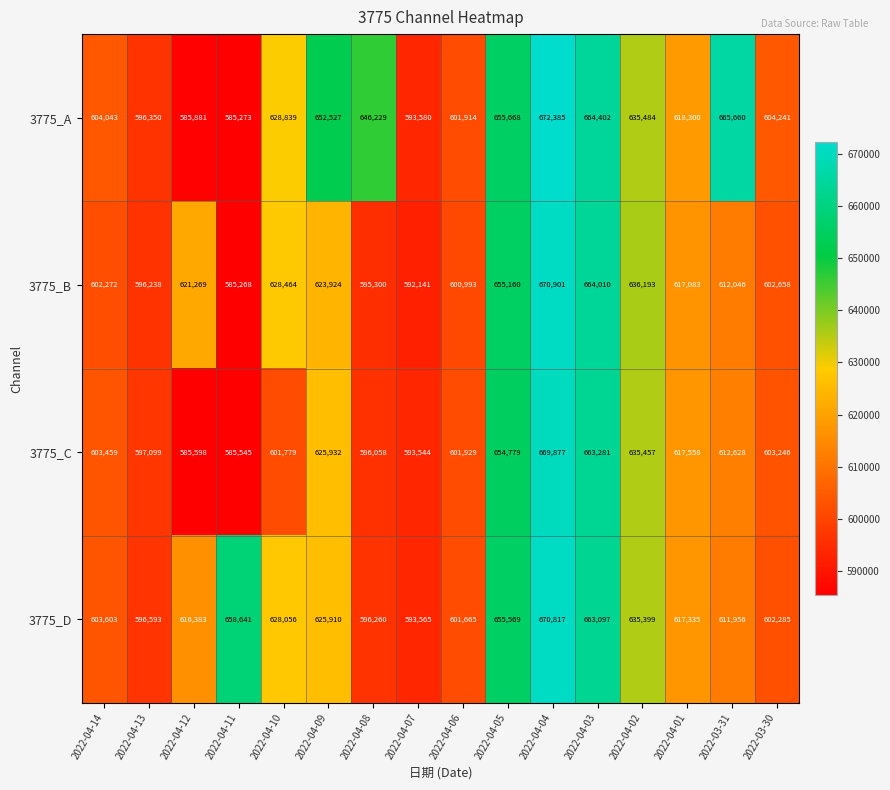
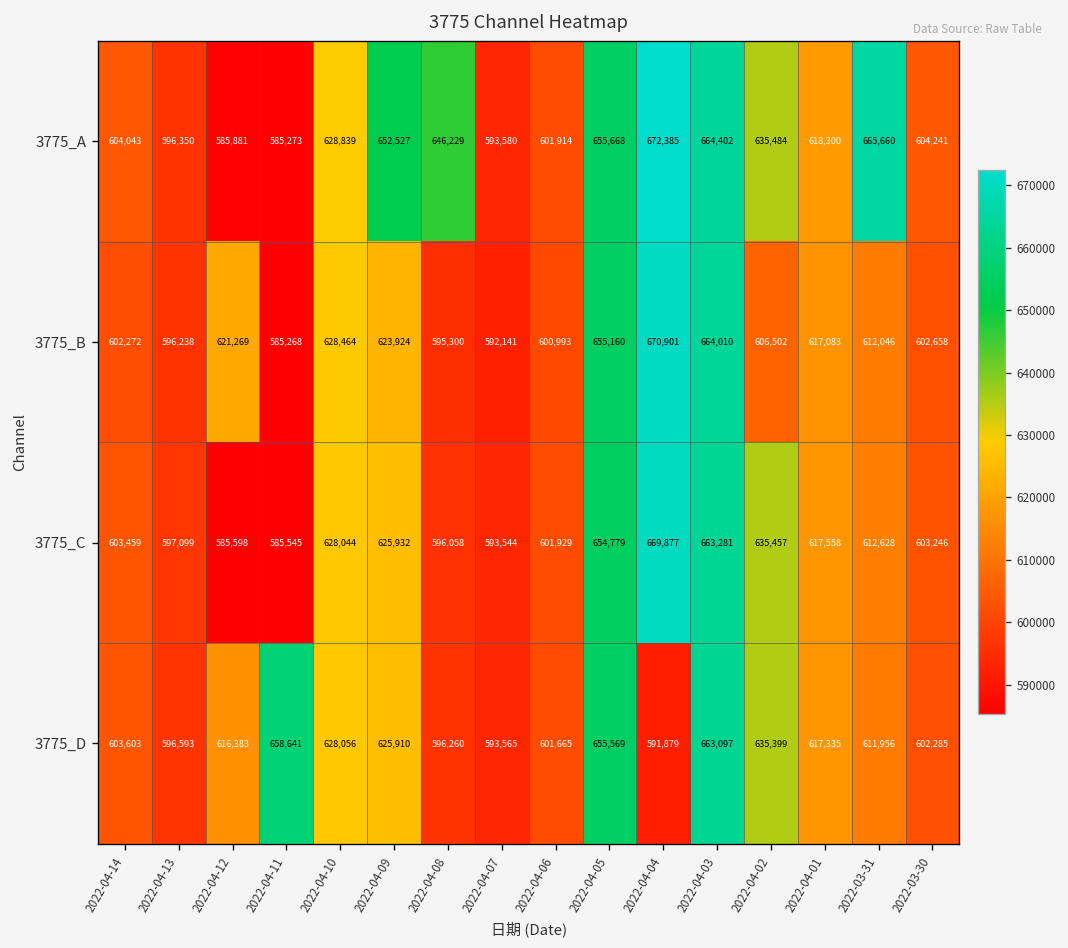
3775_B, 2022-04-02: 636,193 -> 606,502
3775_C, 2022-04-10: 601,779 -> 628,044
3775_D, 2022-04-04: 670,817 -> 591,879
